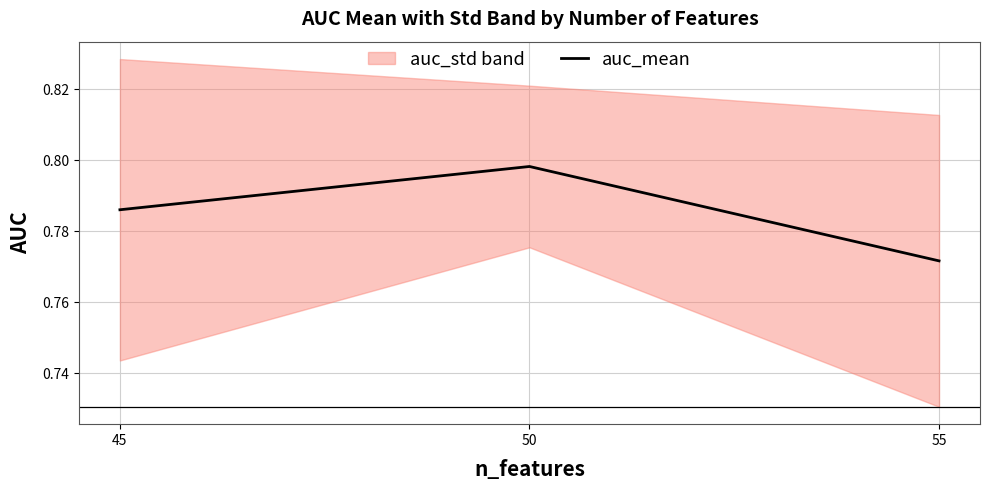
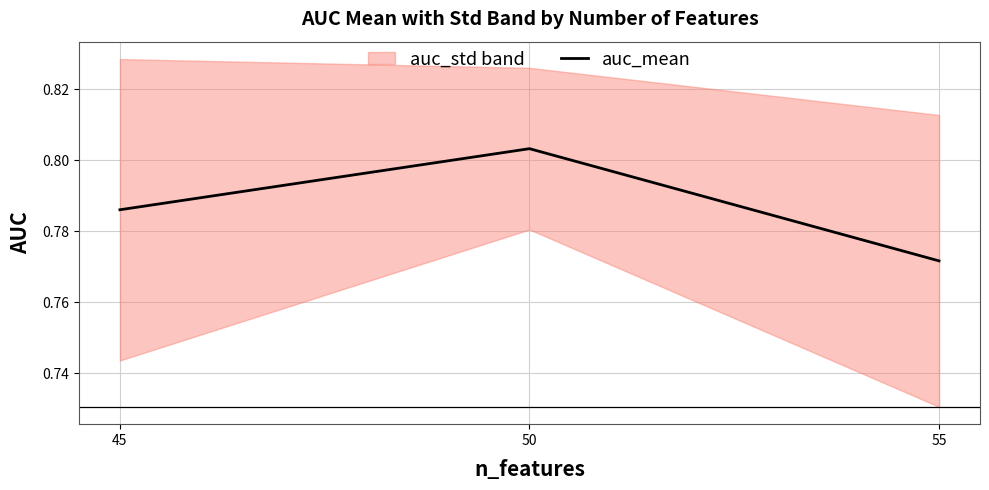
auc_mean, 50: 0.798 -> 0.803
